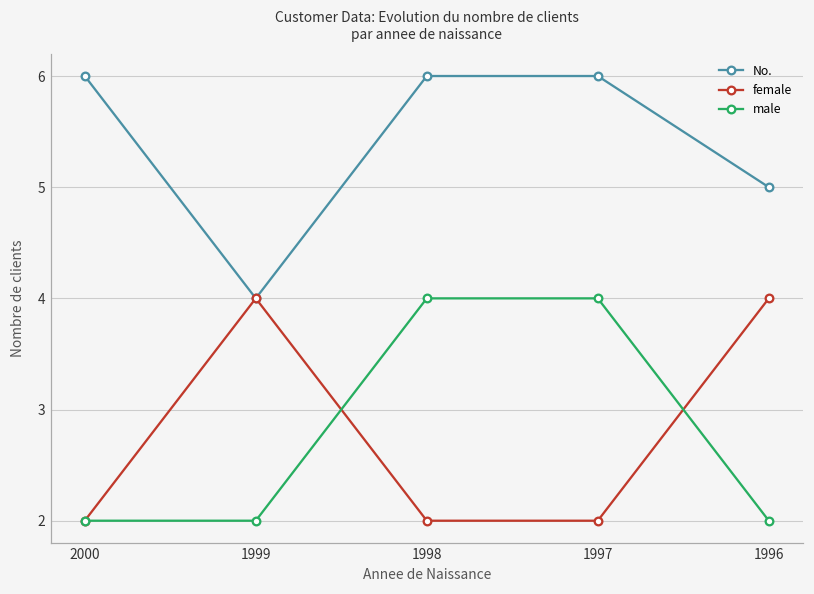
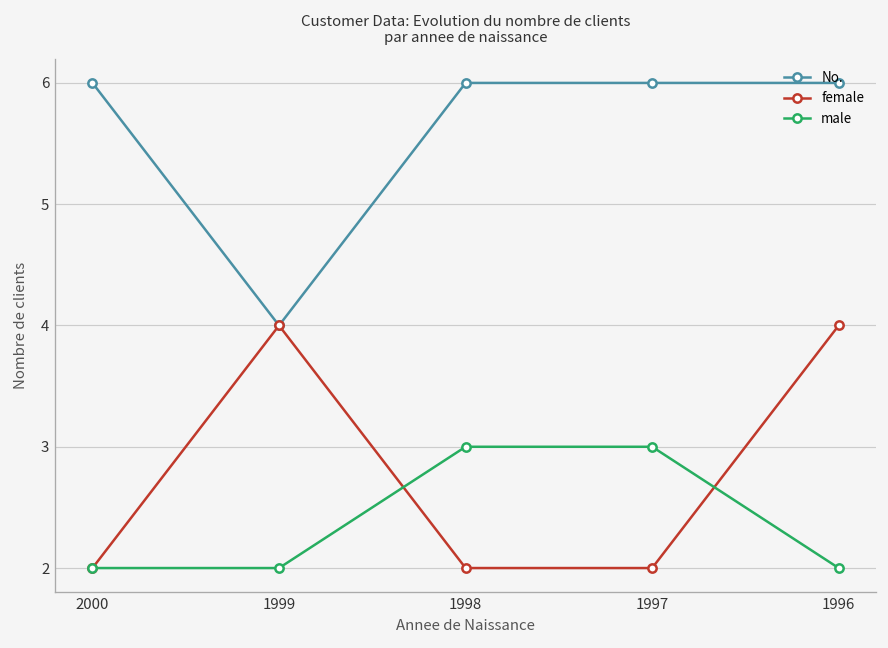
male, 1998: 4 -> 3
male, 1997: 4 -> 3
No., 1996: 5 -> 6
